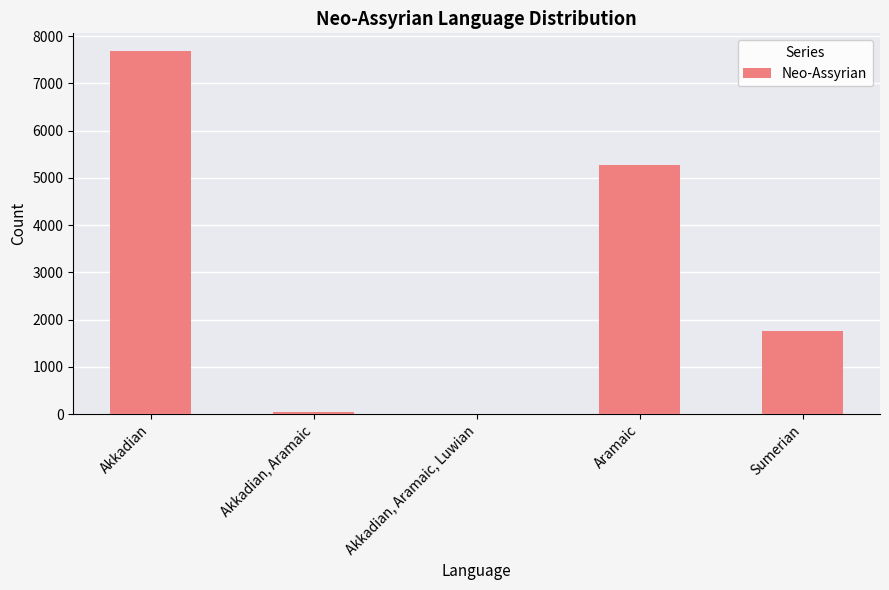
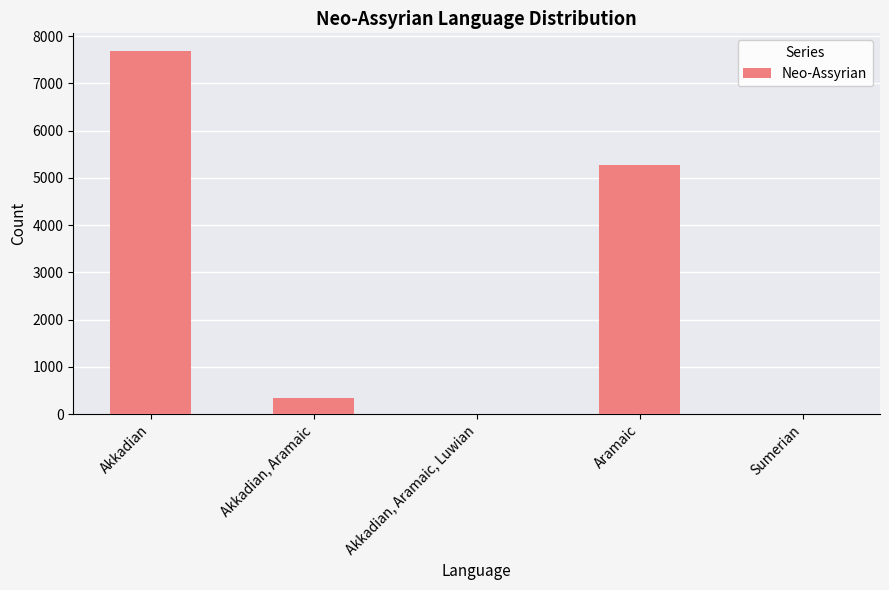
Akkadian, Aramaic: 100 -> 300
Sumerian: 1800 -> 0
